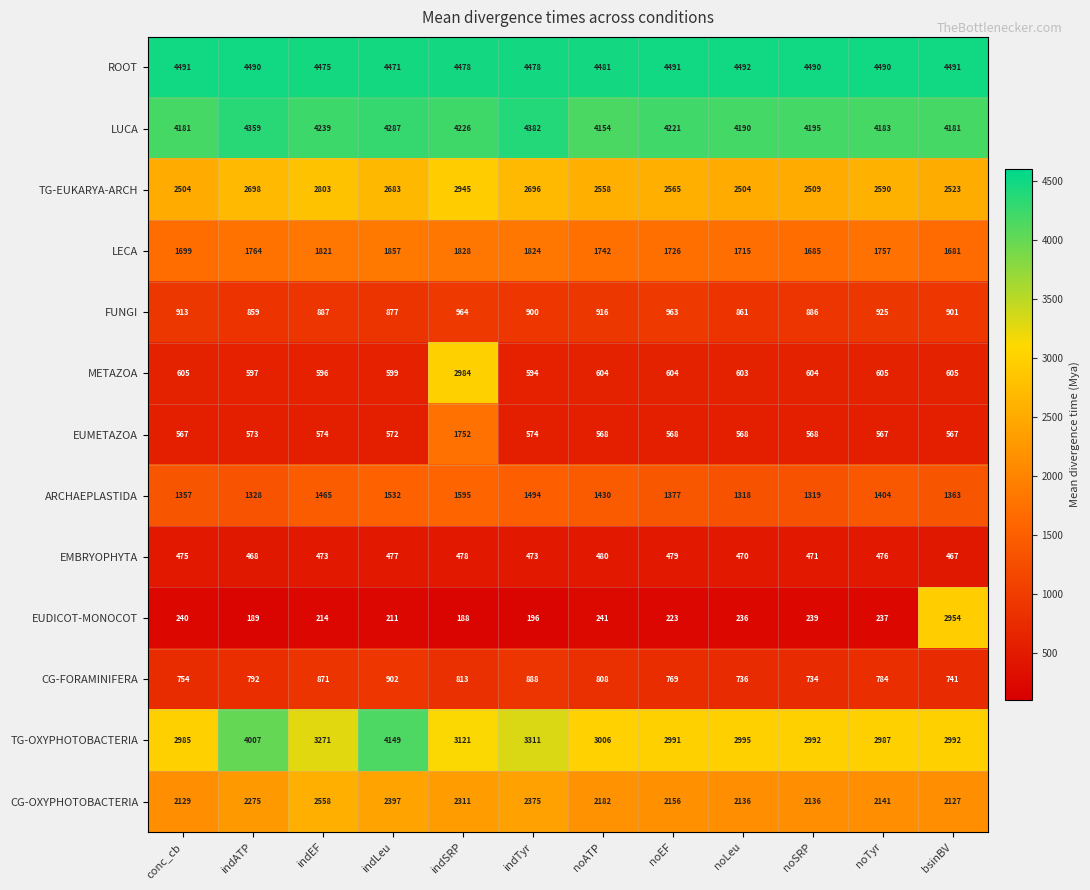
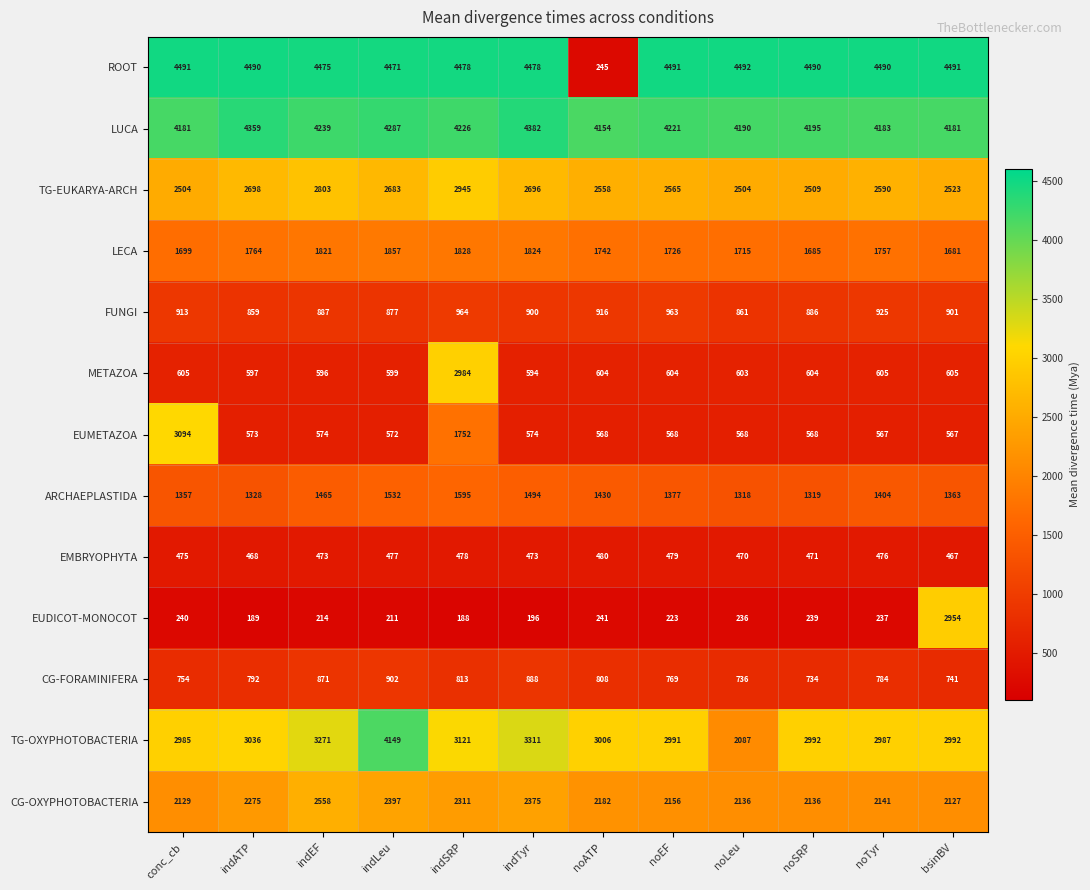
ROOT, noATP: 4481 -> 245
EUMETAZOA, conc_cb: 567 -> 3094
TG-OXYPHOTOBACTERIA, indATP: 4007 -> 3036
TG-OXYPHOTOBACTERIA, noLeu: 2995 -> 2087
